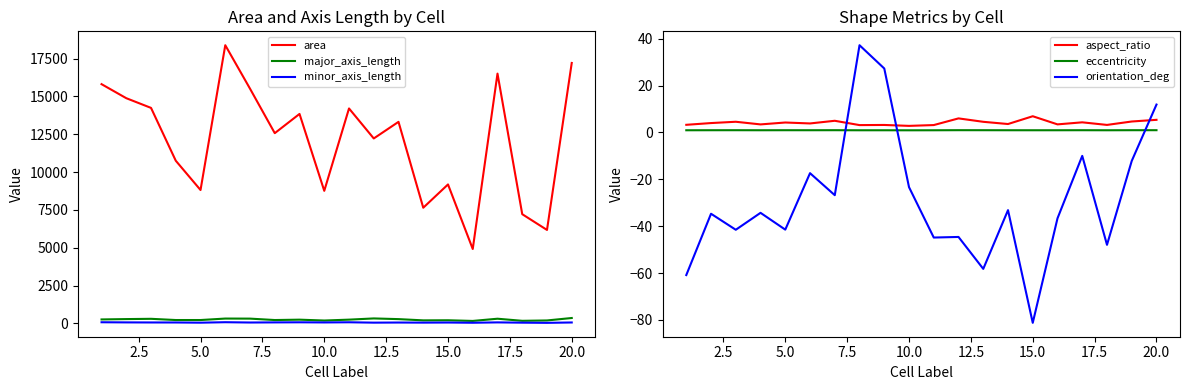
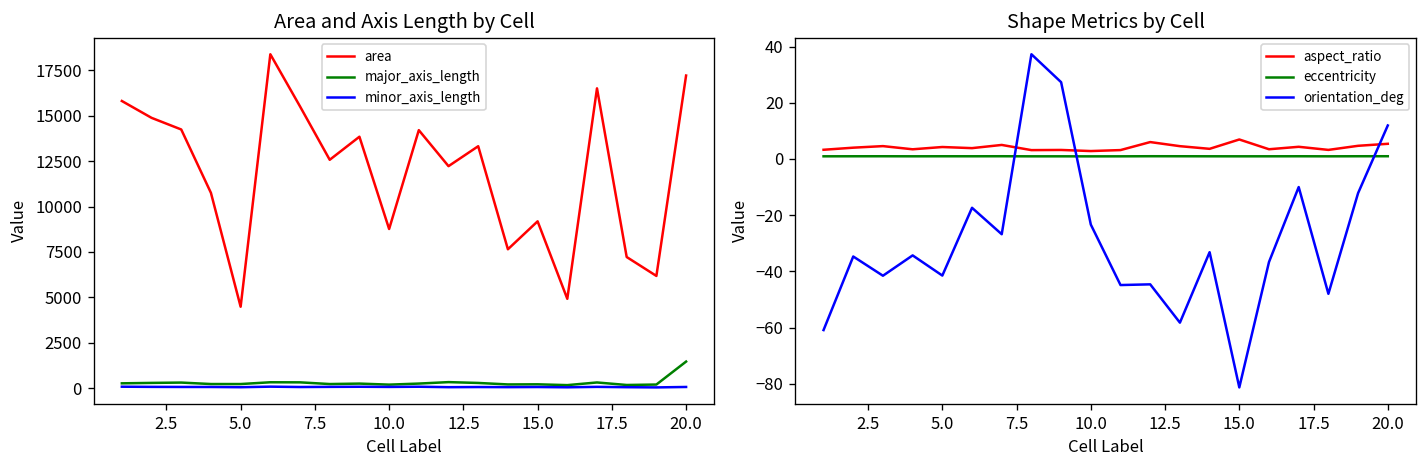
Area and Axis Length by Cell, area, 5.0: 8800 -> 4500
Area and Axis Length by Cell, major_axis_length, 20.0: 400 -> 1500
